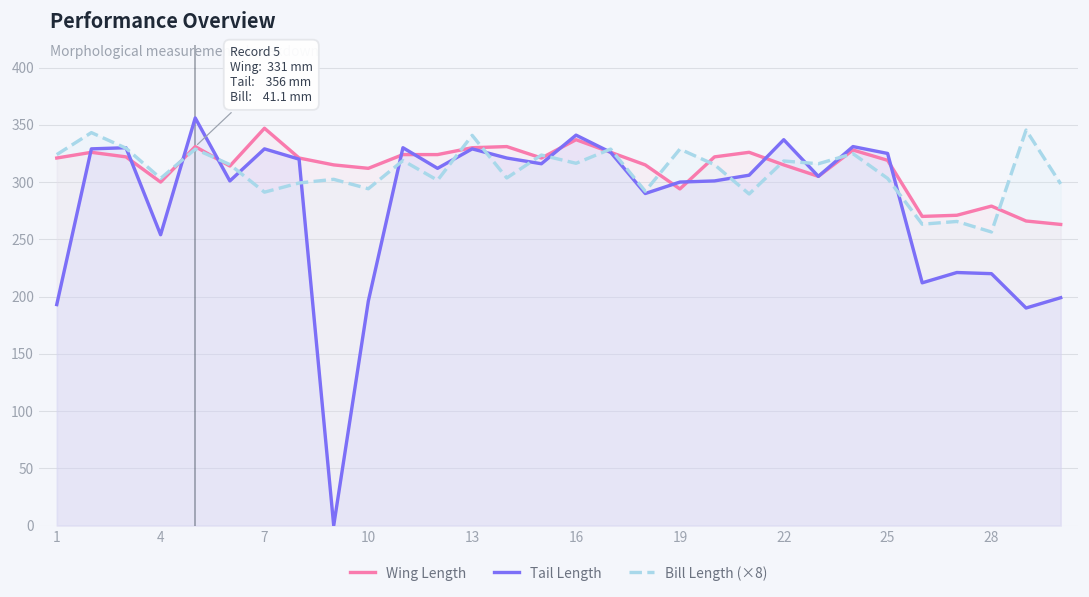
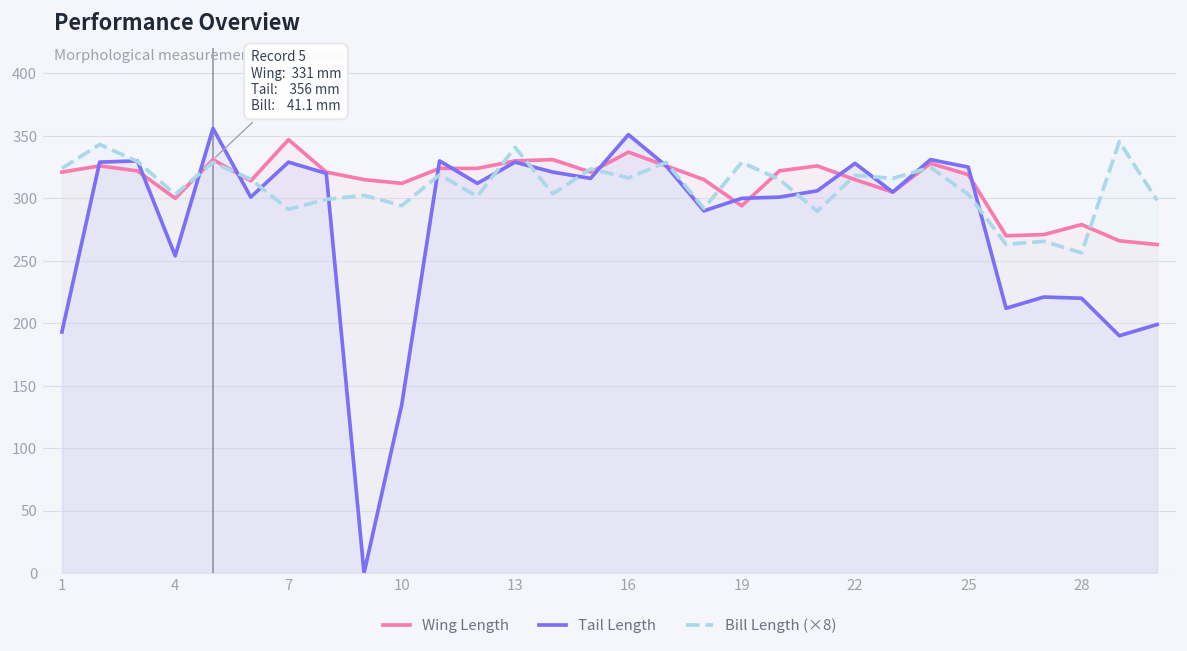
Tail Length, 10: 196 -> 135
Tail Length, 16: 341 -> 351
Tail Length, 22: 337 -> 328
